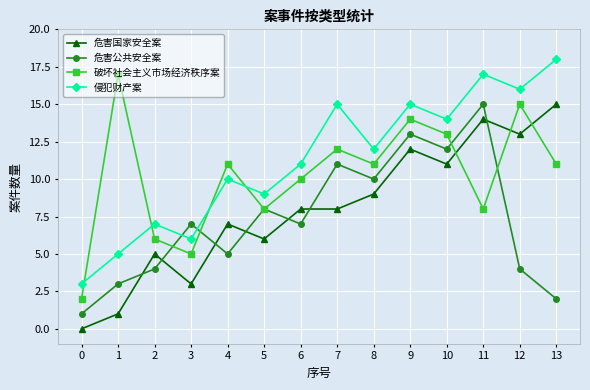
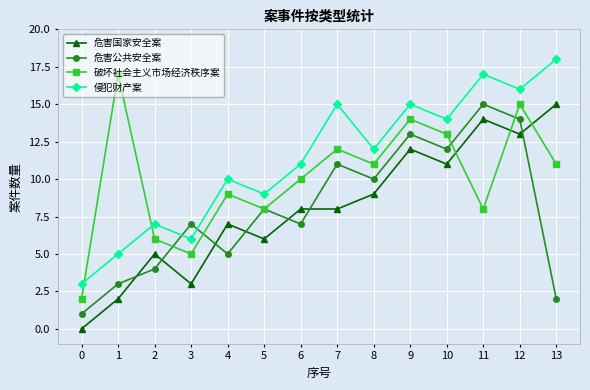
危害国家安全案, 1: 1 -> 2
破坏社会主义市场经济秩序案, 4: 11 -> 9
危害公共安全案, 12: 4 -> 14
